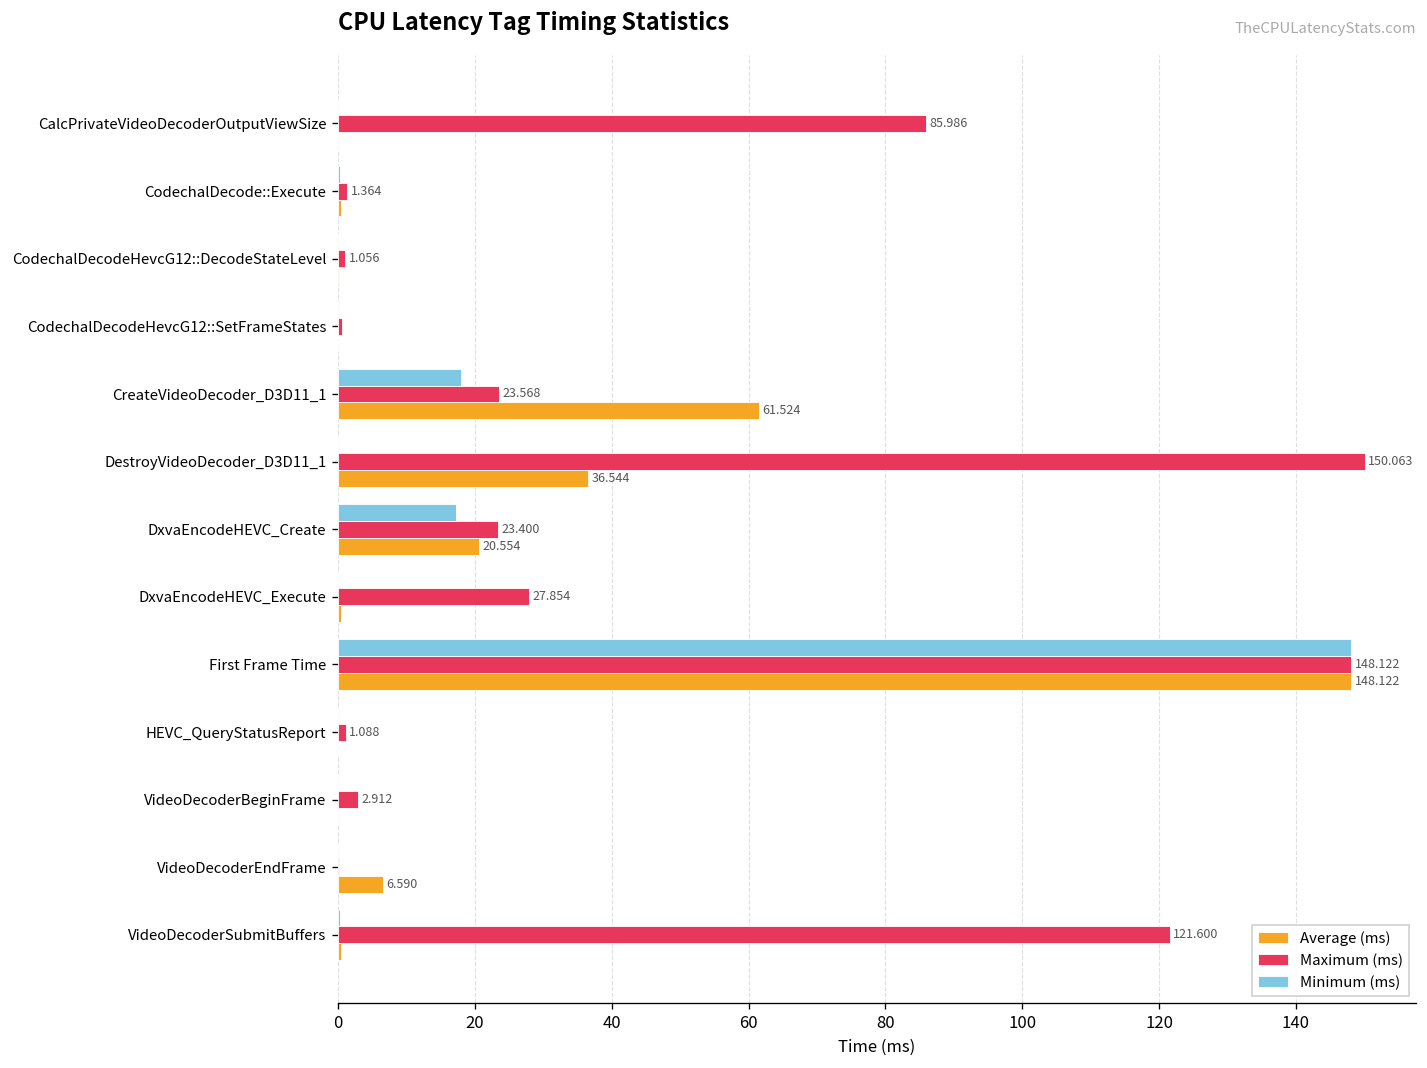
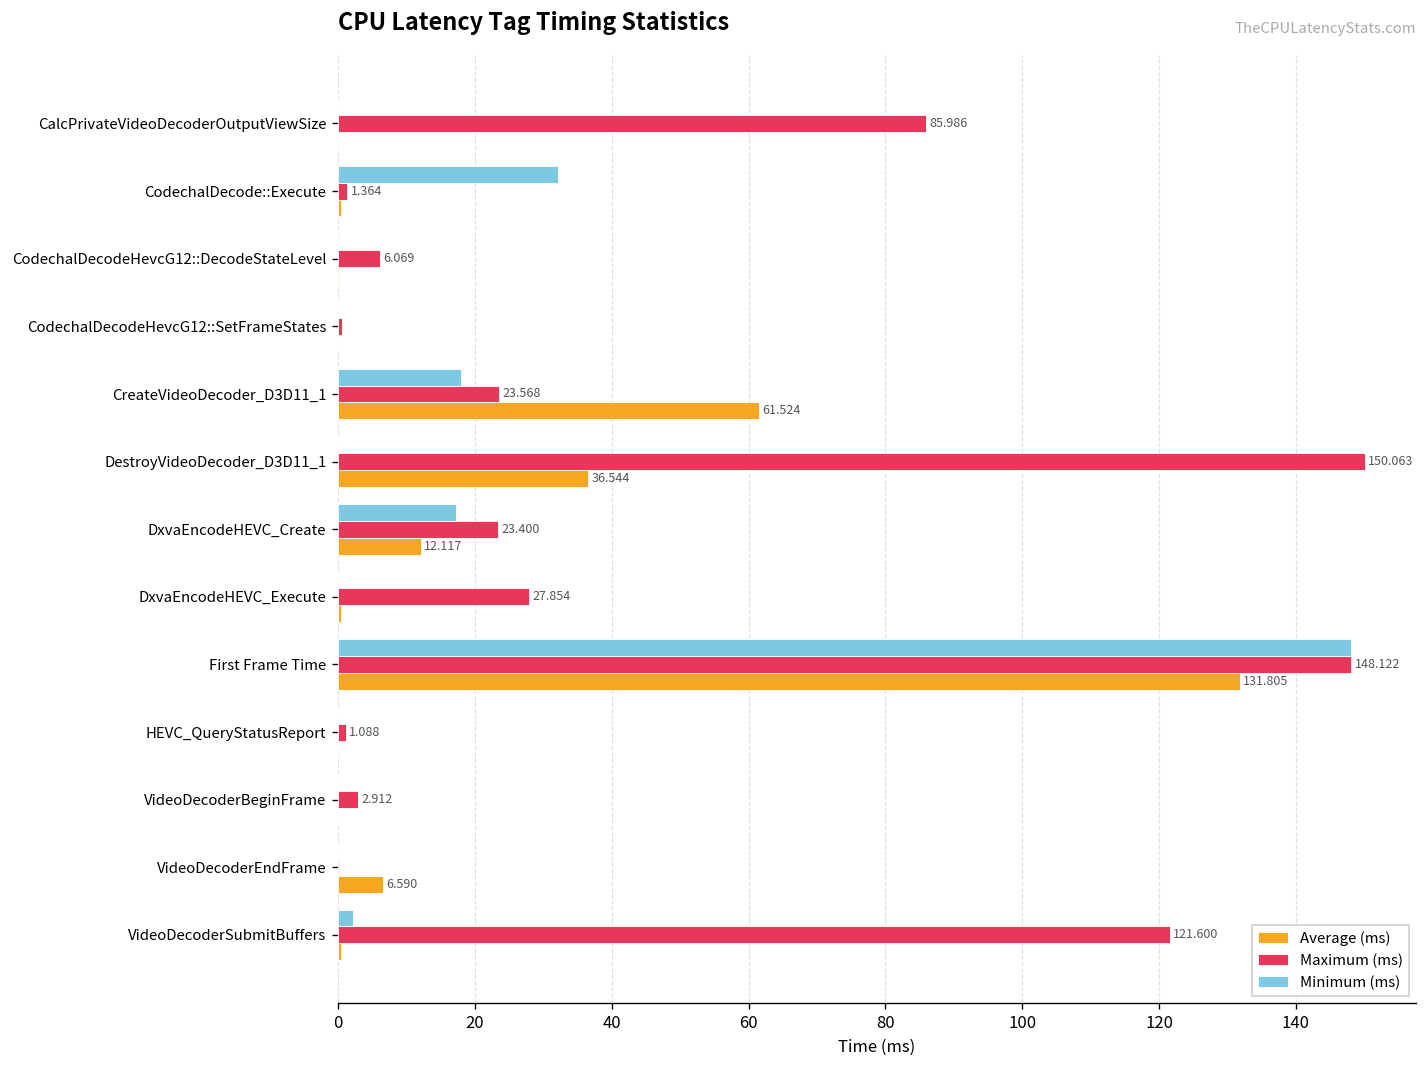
Minimum (ms), CodechalDecode::Execute: 0 -> 32
Maximum (ms), CodechalDecodeHevcG12::DecodeStateLevel: 1.056 -> 6.069
Average (ms), DxvaEncodeHEVC_Create: 20.554 -> 12.117
Average (ms), First Frame Time: 148.122 -> 131.805
Minimum (ms), VideoDecoderSubmitBuffers: 0 -> 2
